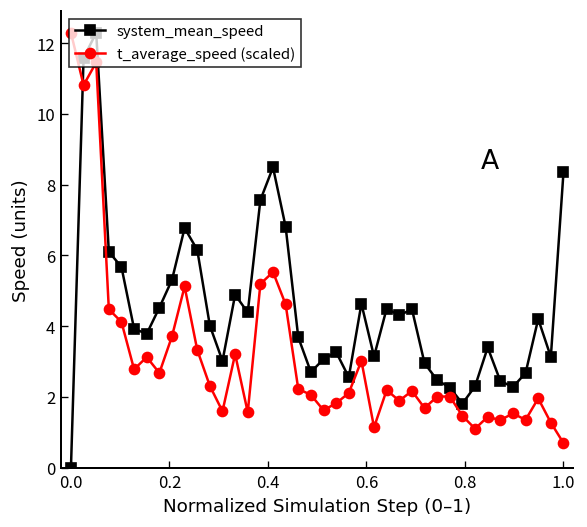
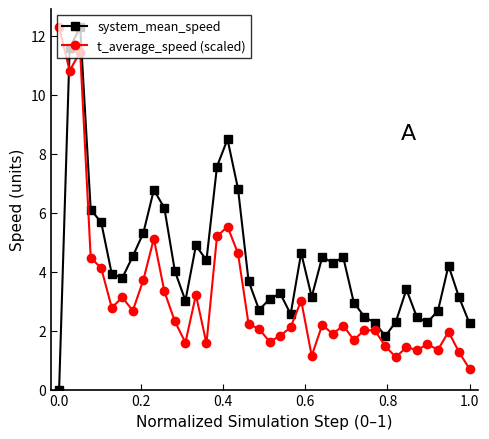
system_mean_speed, 1.0: 8.3 -> 2.2
